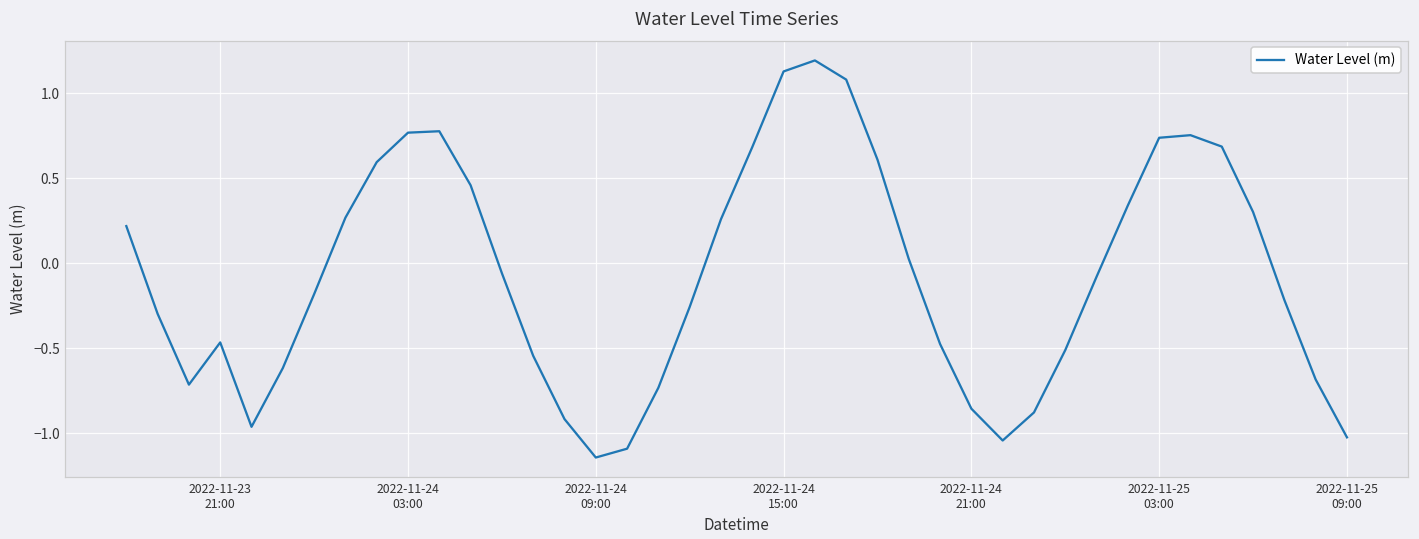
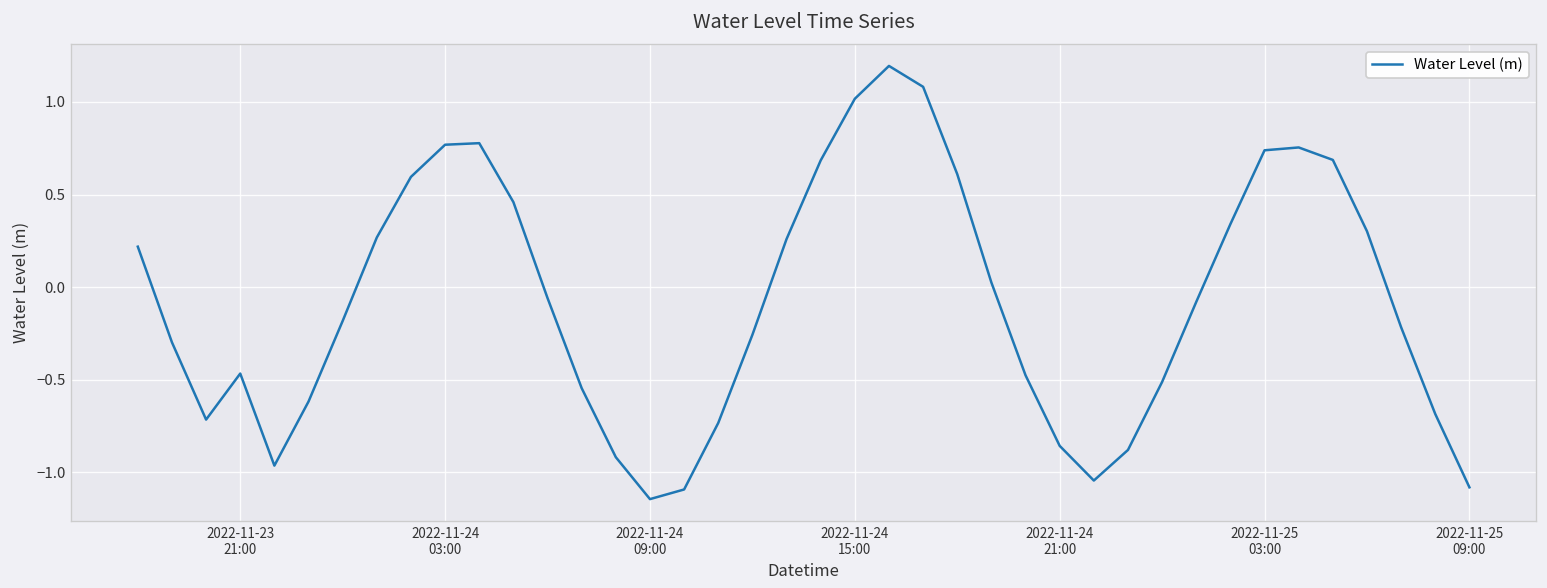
2022-11-24 15:00: 1.13 -> 1.02
2022-11-25 09:00: -1.03 -> -1.08
